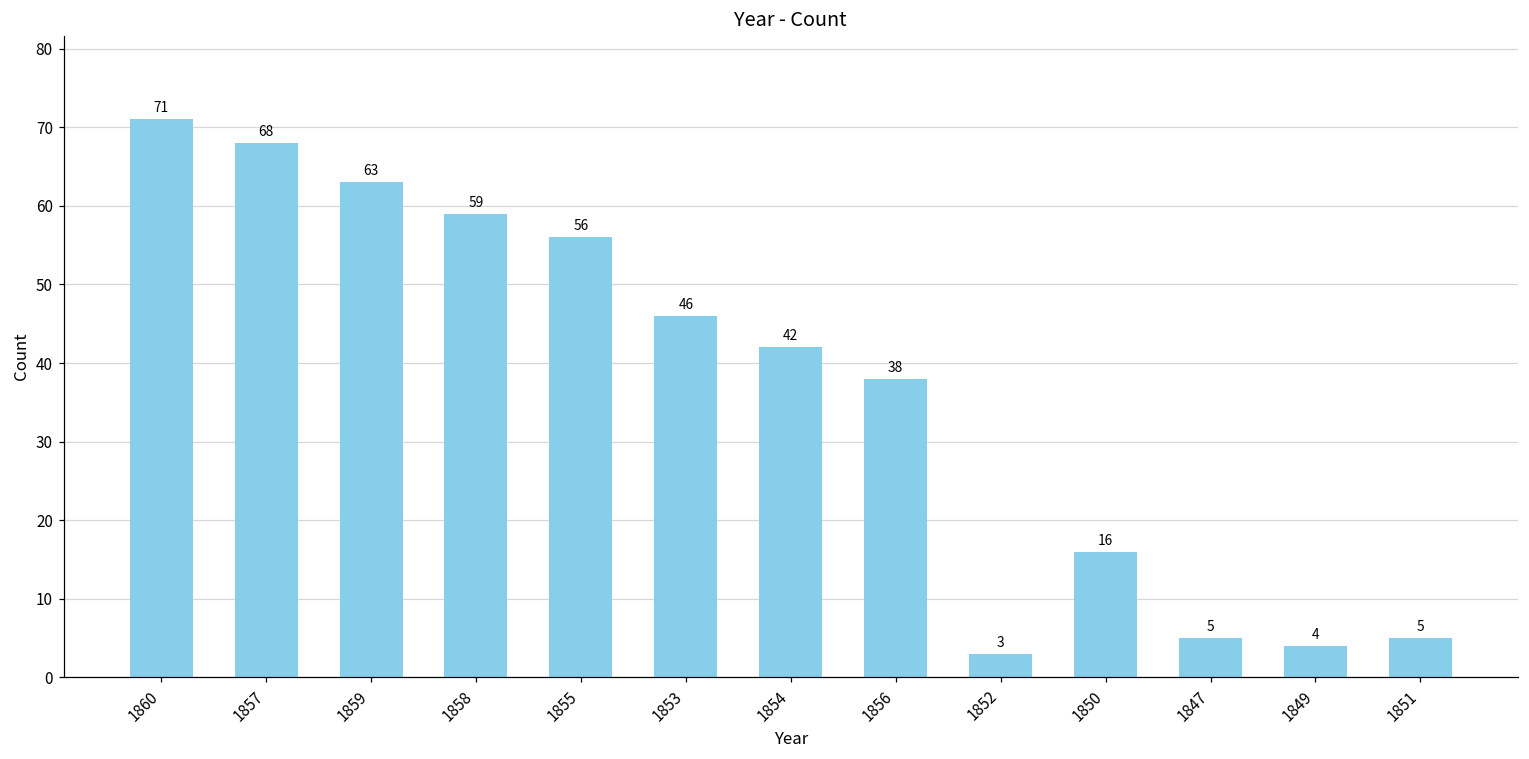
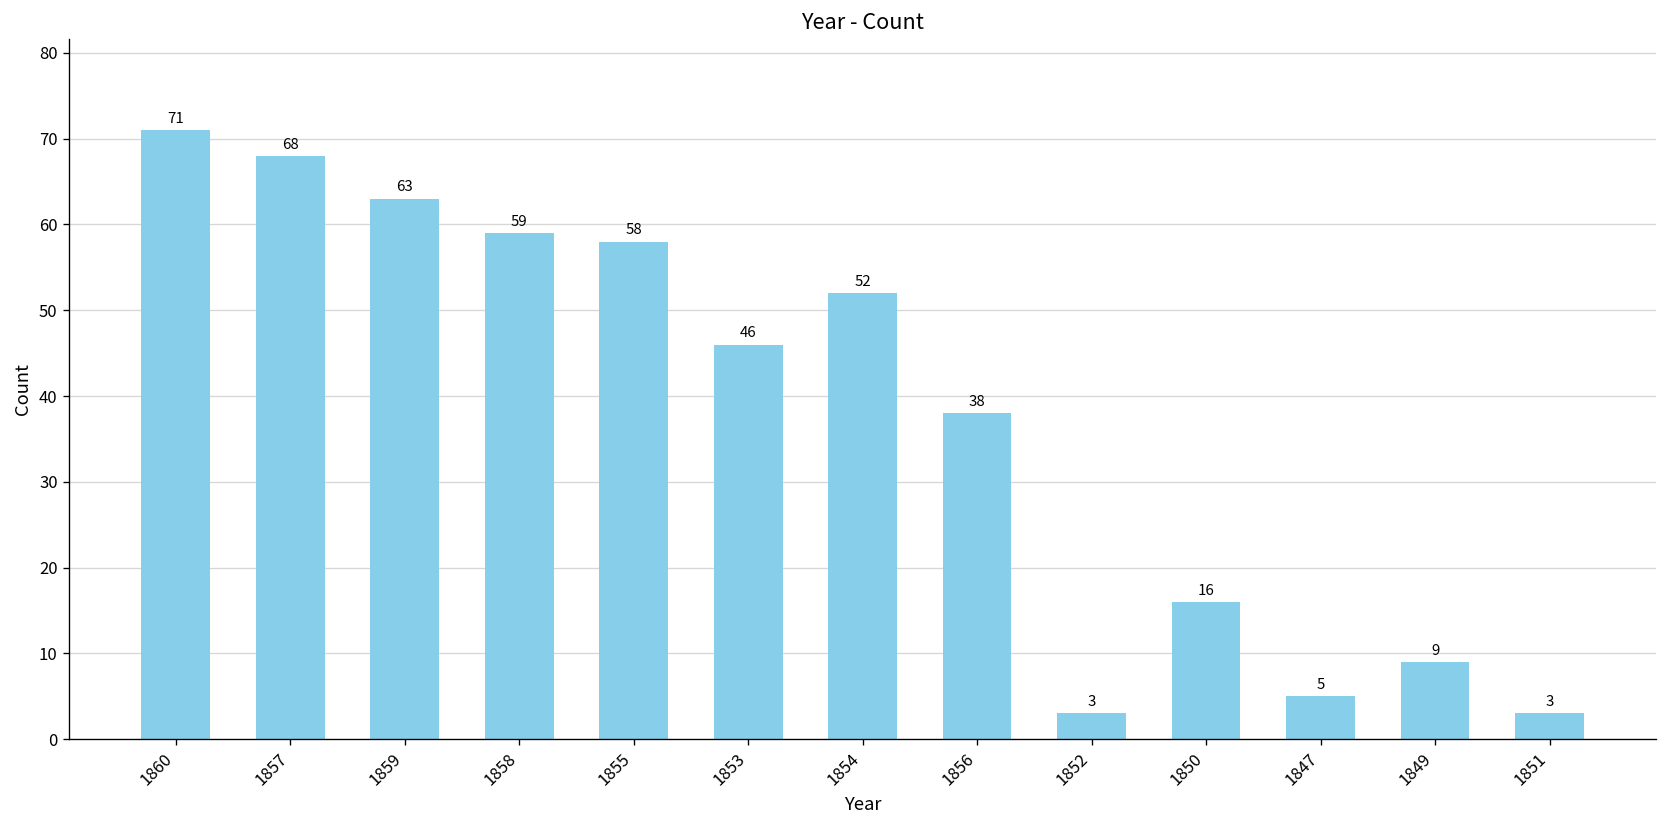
1855: 56 -> 58
1854: 42 -> 52
1849: 4 -> 9
1851: 5 -> 3
